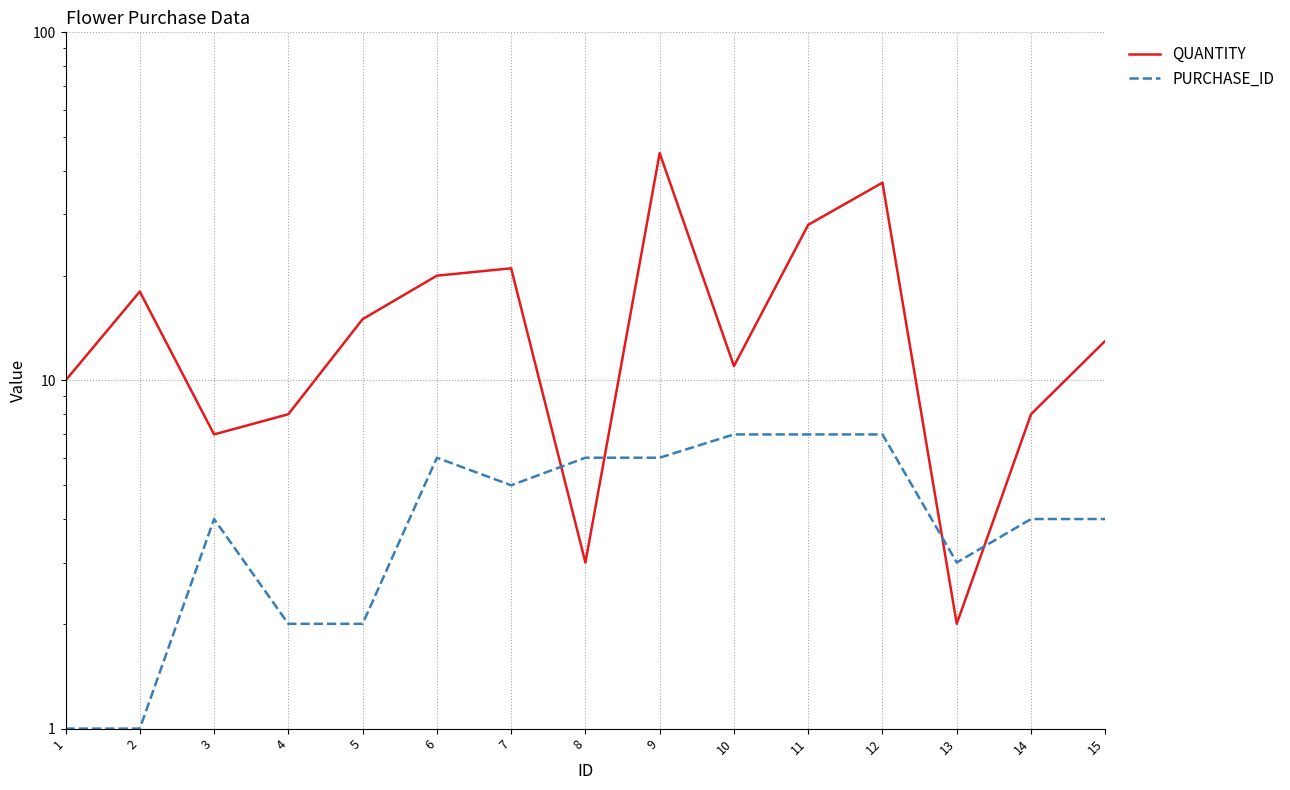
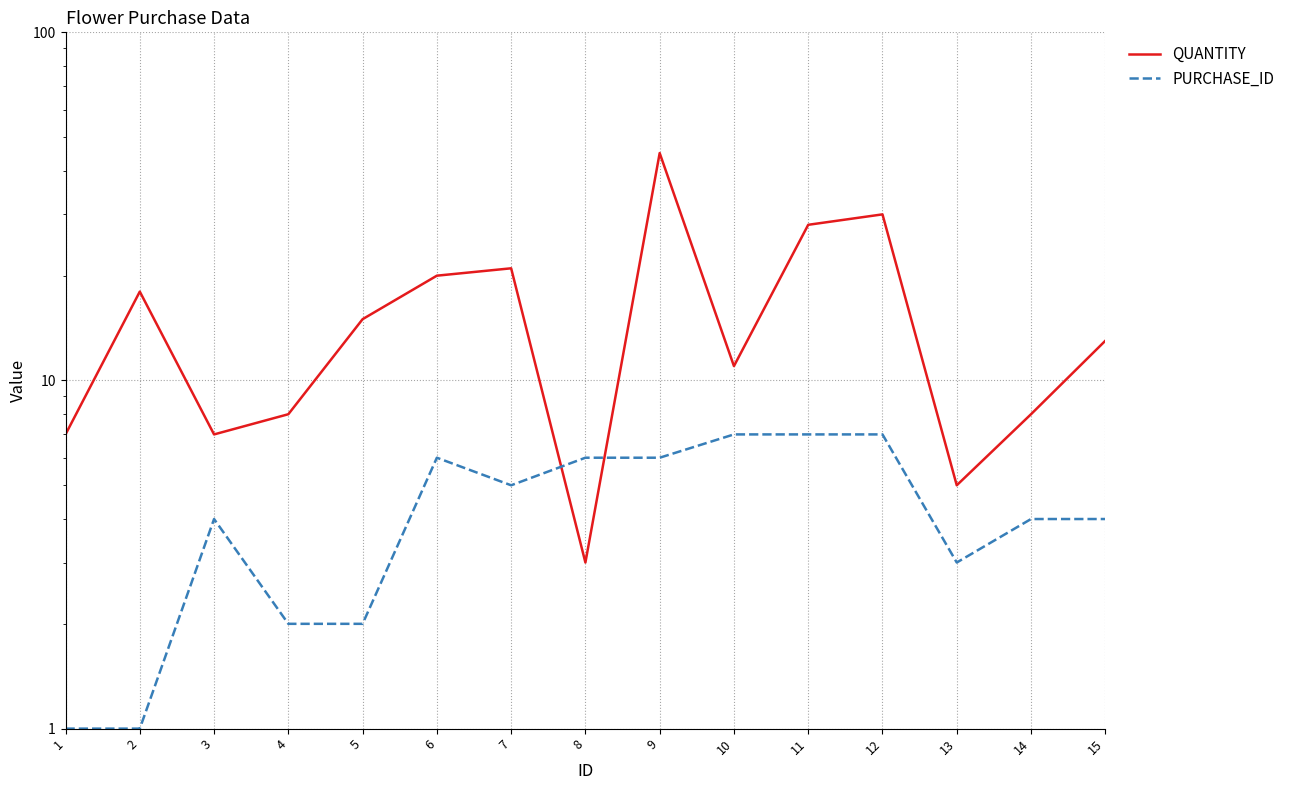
QUANTITY, 1: 10 -> 7
QUANTITY, 12: 37 -> 30
QUANTITY, 13: 2 -> 5
